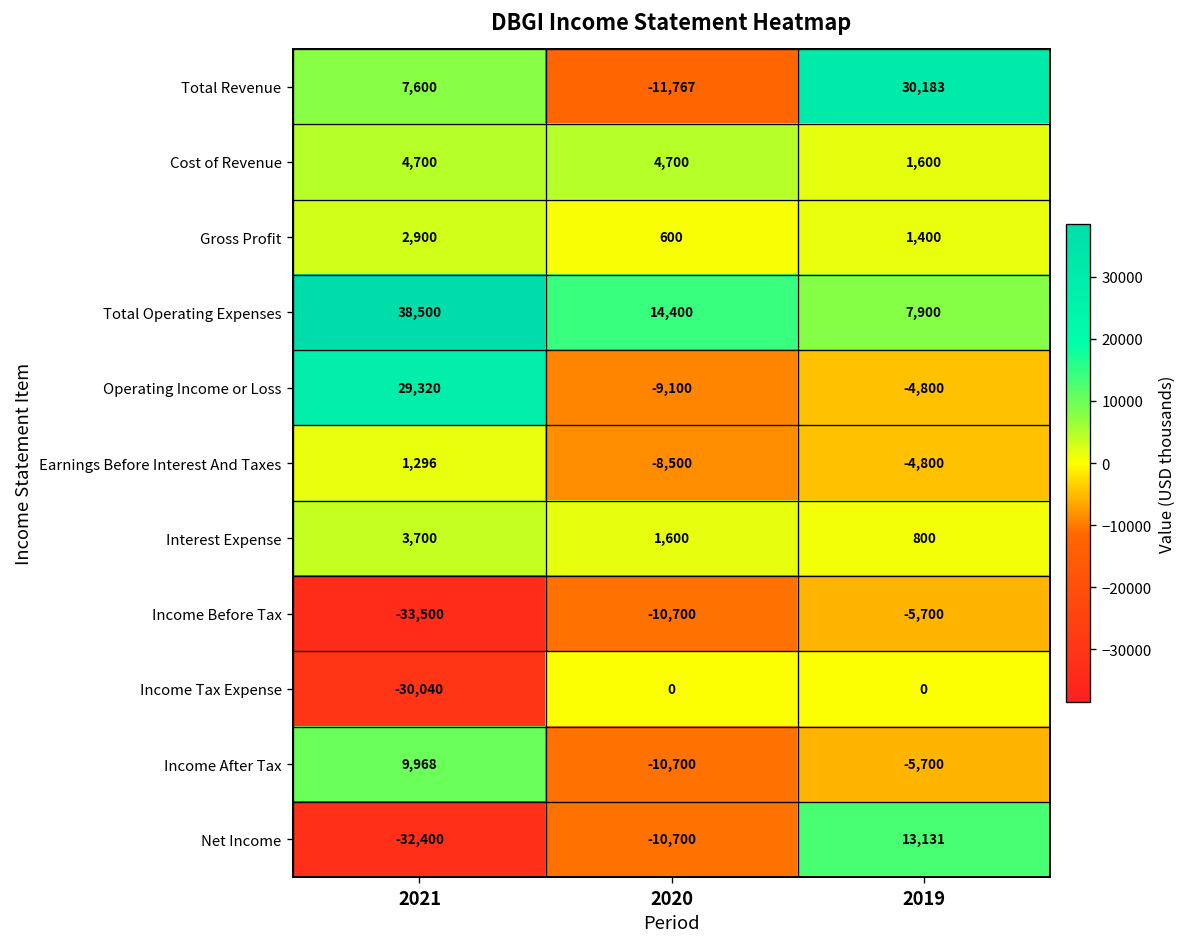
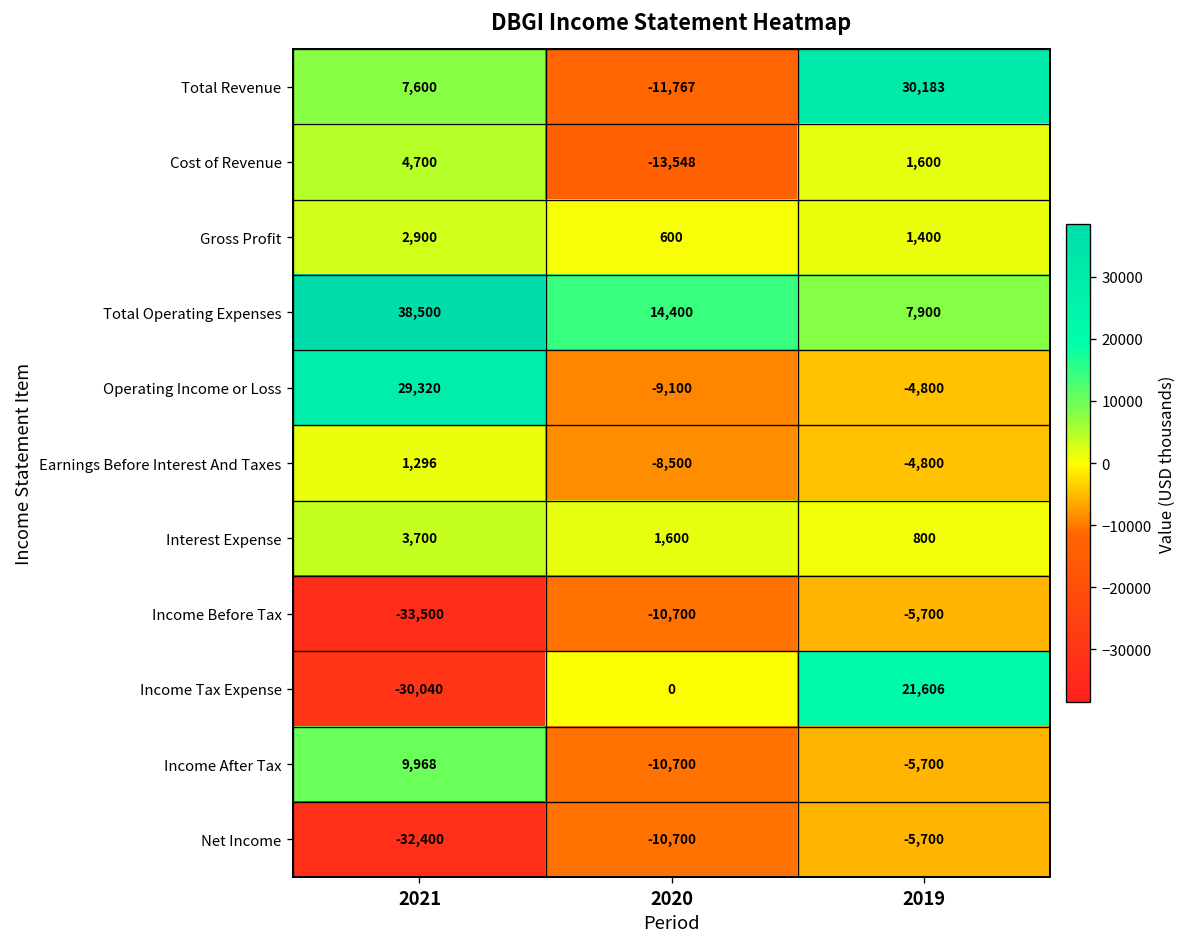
Cost of Revenue, 2020: 4,700 -> -13,548
Income Tax Expense, 2019: 0 -> 21,606
Net Income, 2019: 13,131 -> -5,700
